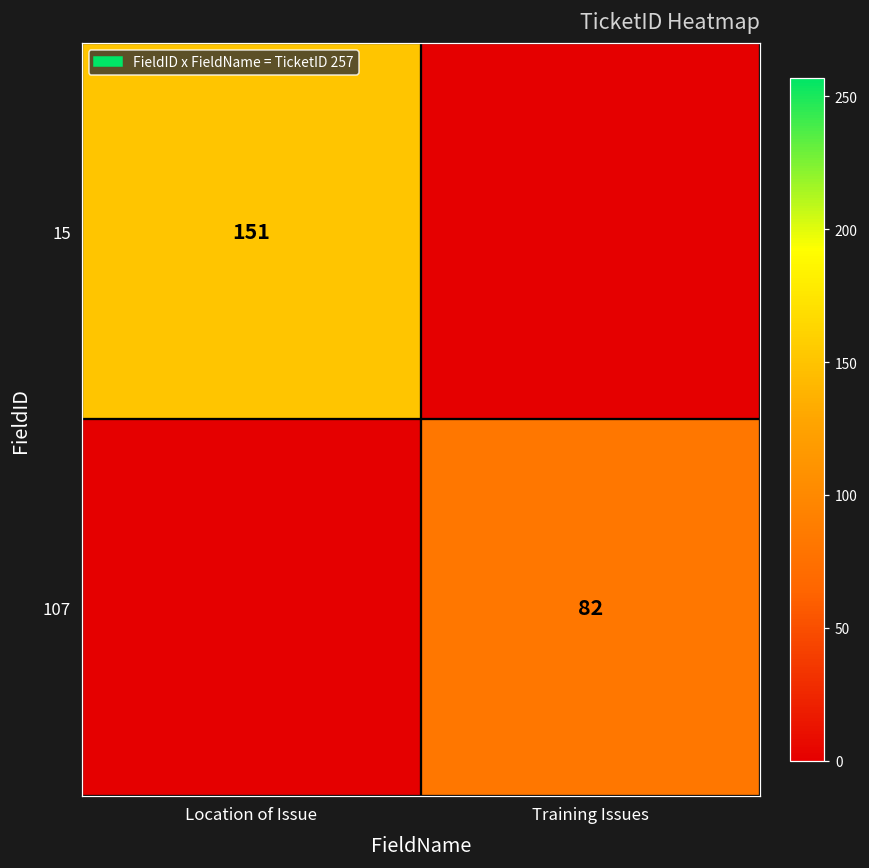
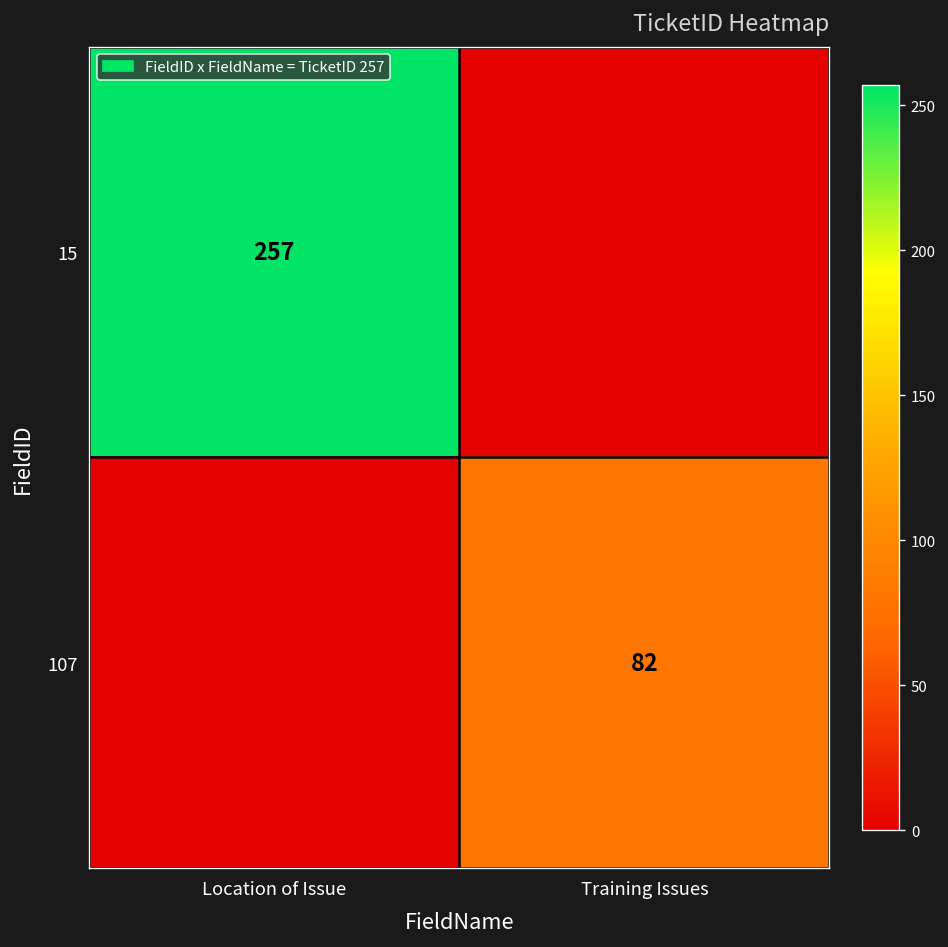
15, Location of Issue: 151 -> 257
